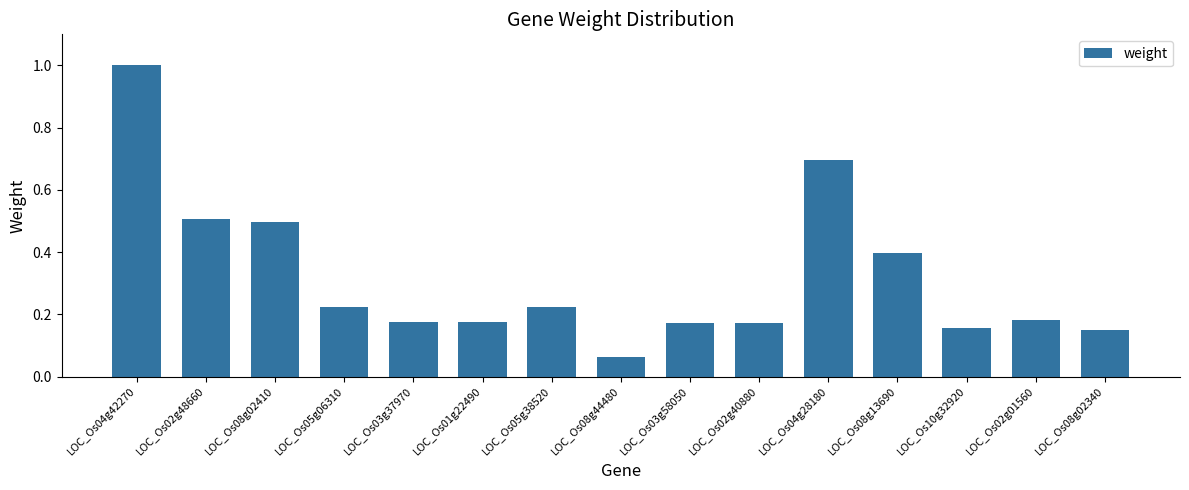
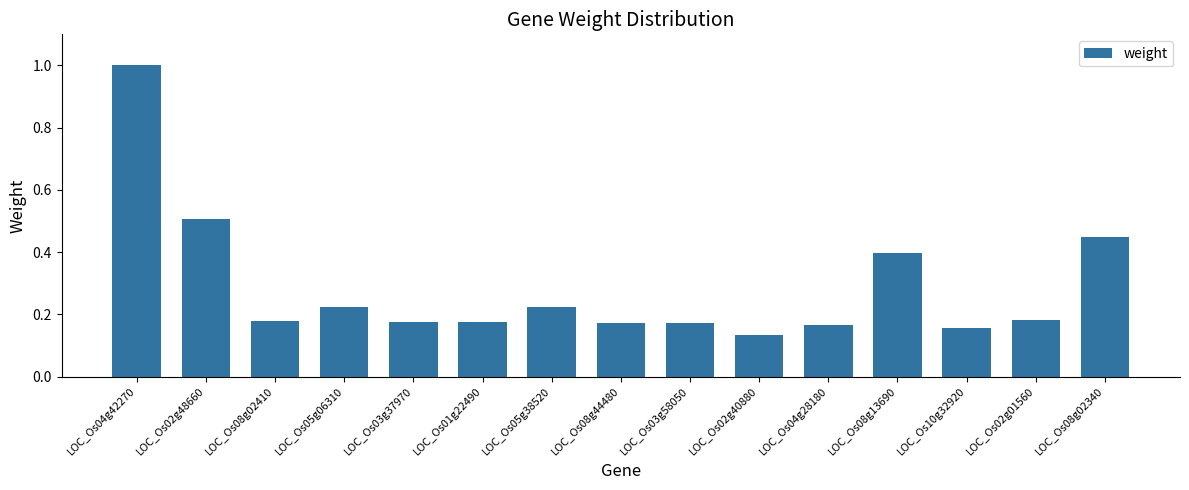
LOC_Os08g02410: 0.50 -> 0.18
LOC_Os08g44480: 0.06 -> 0.17
LOC_Os02g40880: 0.17 -> 0.13
LOC_Os04g28180: 0.70 -> 0.17
LOC_Os08g02340: 0.15 -> 0.45
